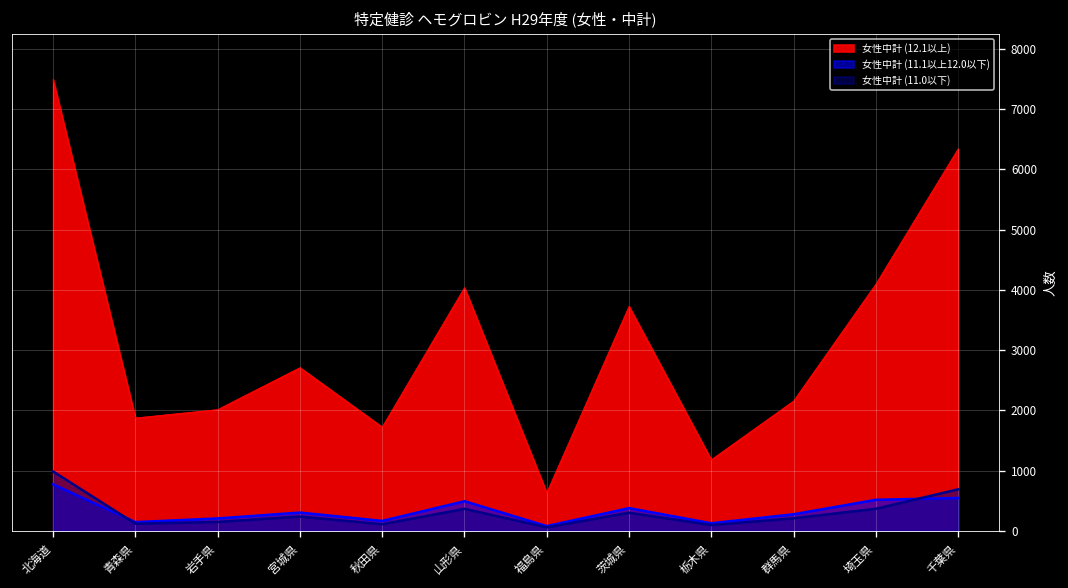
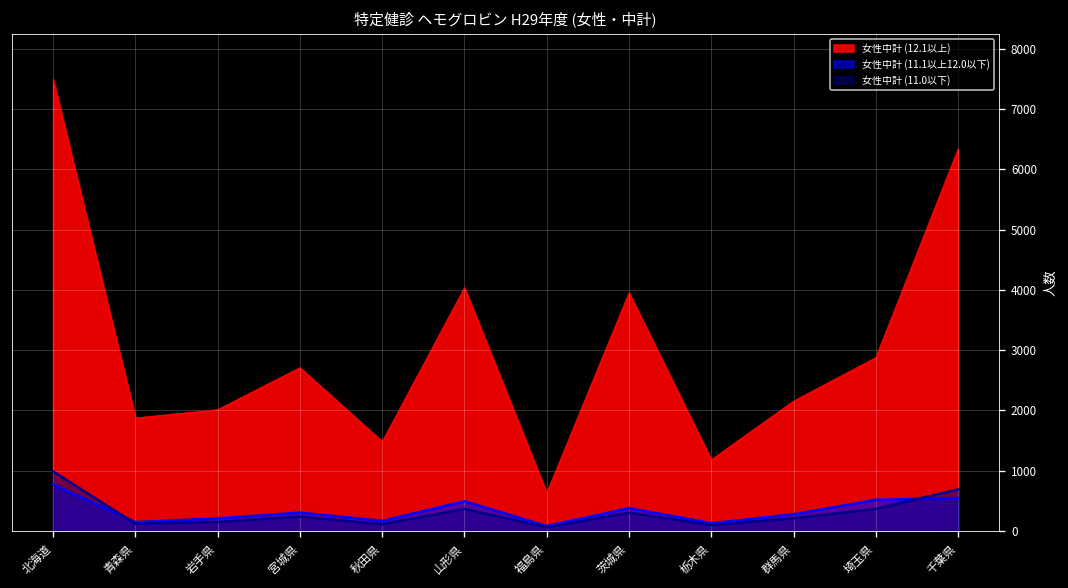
女性中計 (12.1以上), 秋田県: 1700 -> 1500
女性中計 (12.1以上), 茨城県: 3700 -> 4000
女性中計 (12.1以上), 埼玉県: 4100 -> 2900
